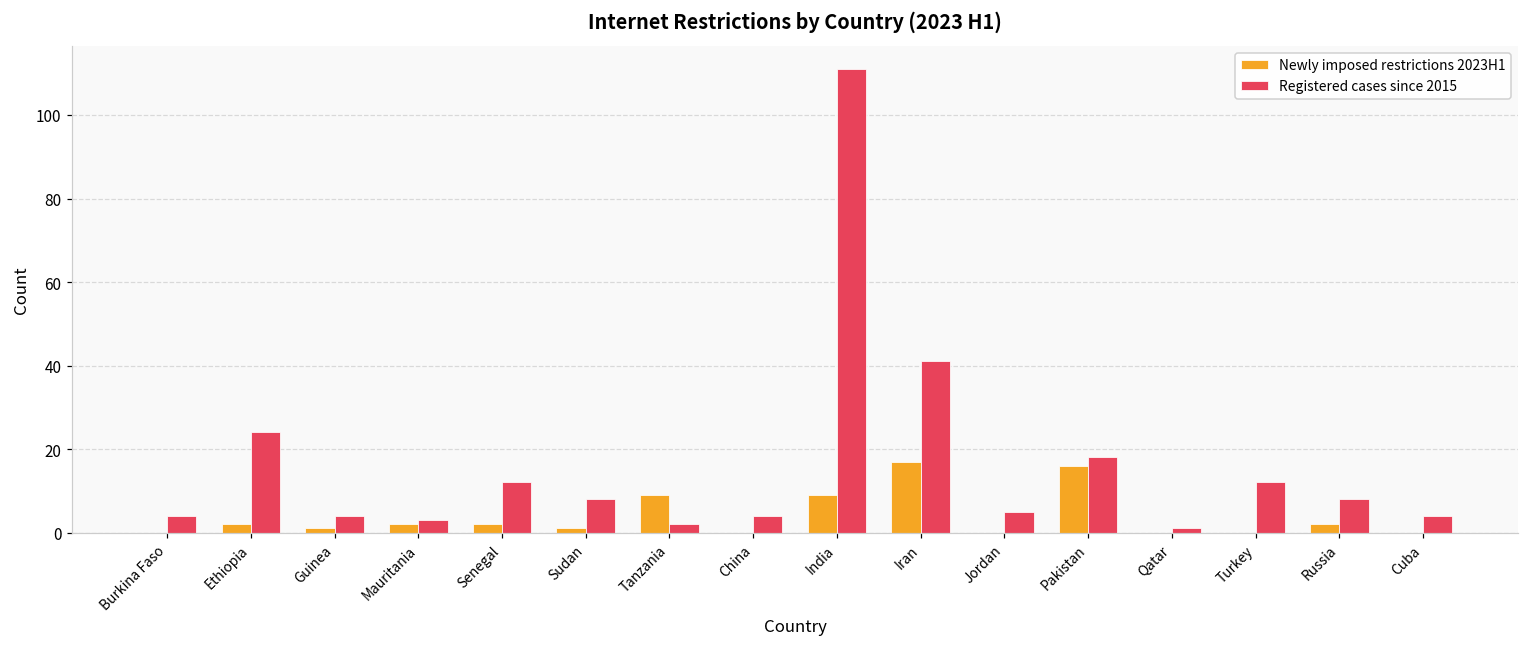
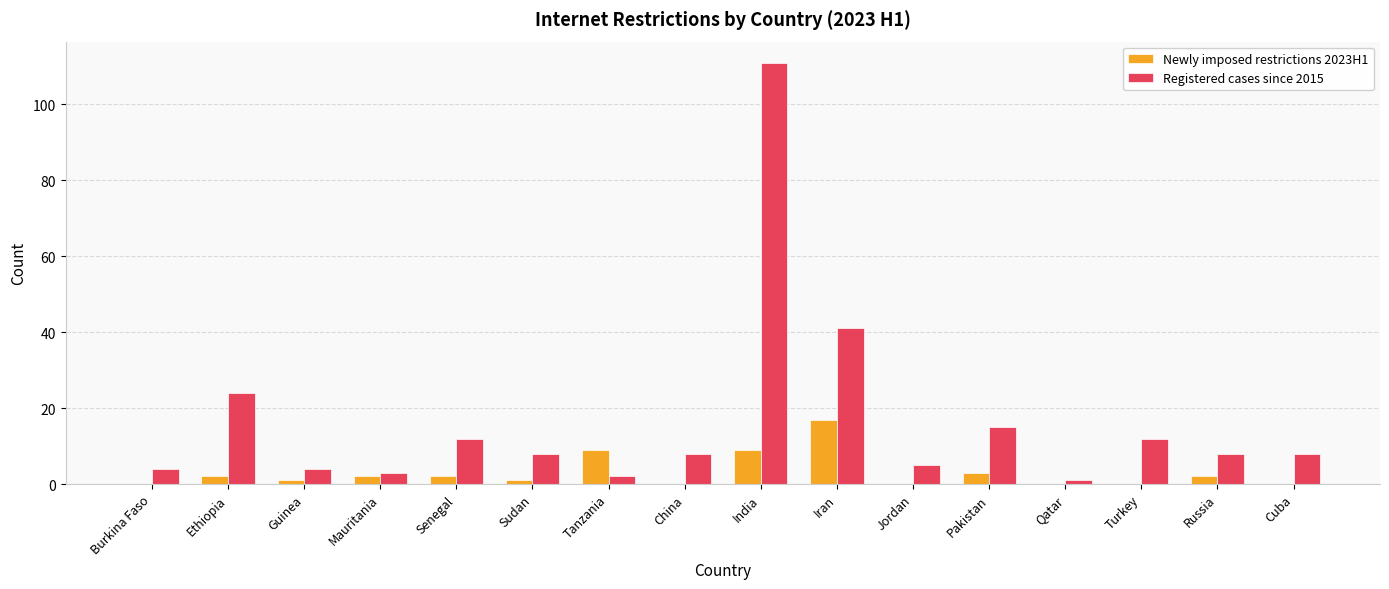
Registered cases since 2015, China: 4 -> 8
Newly imposed restrictions 2023H1, Pakistan: 16 -> 3
Registered cases since 2015, Pakistan: 18 -> 15
Registered cases since 2015, Cuba: 4 -> 8
